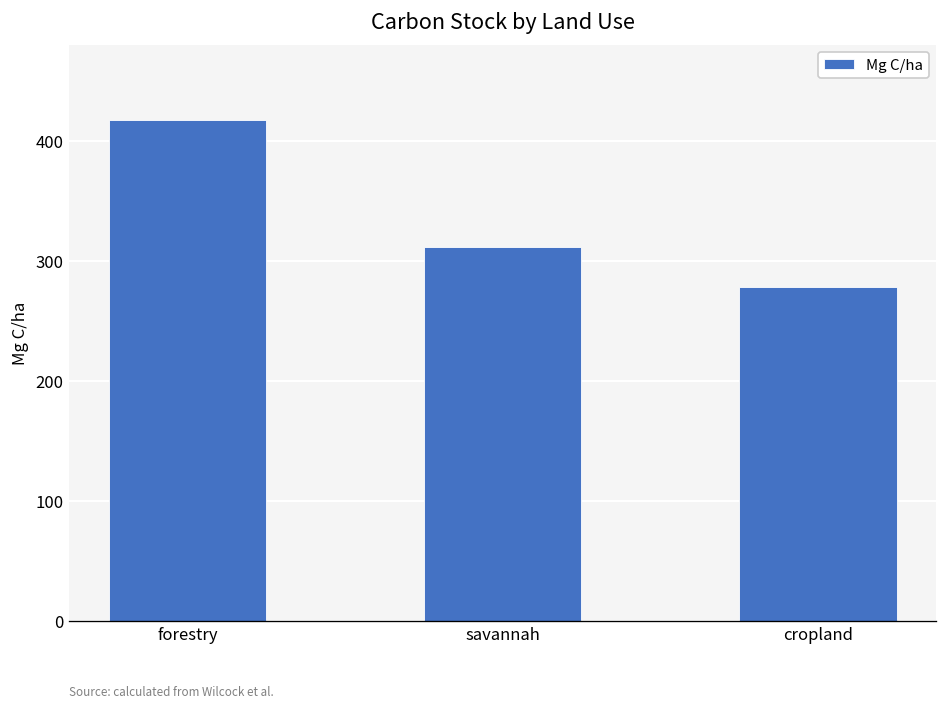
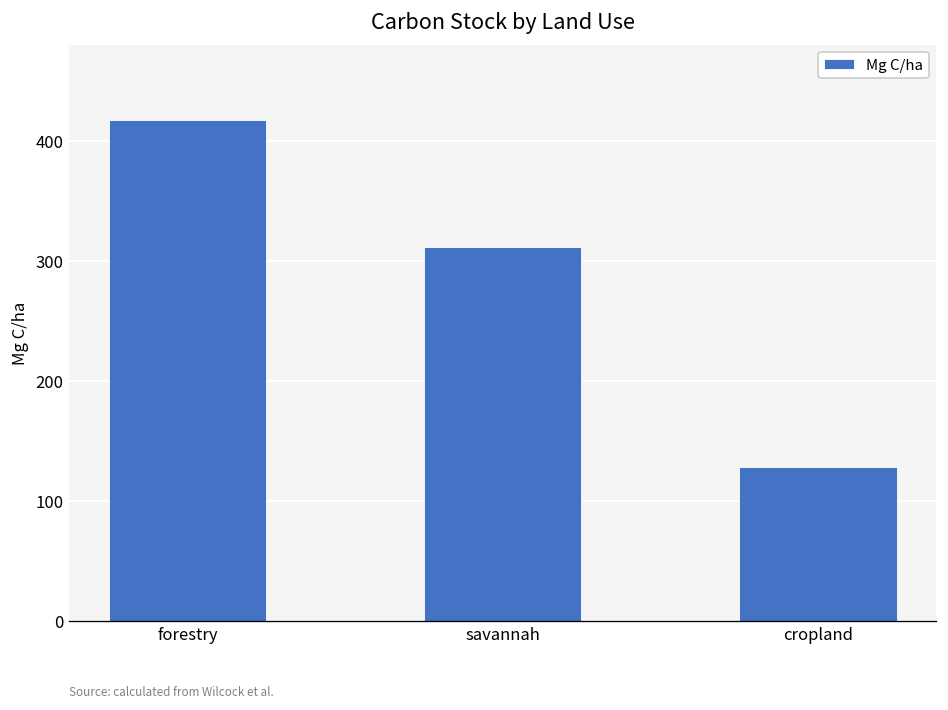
cropland: 280 -> 130
